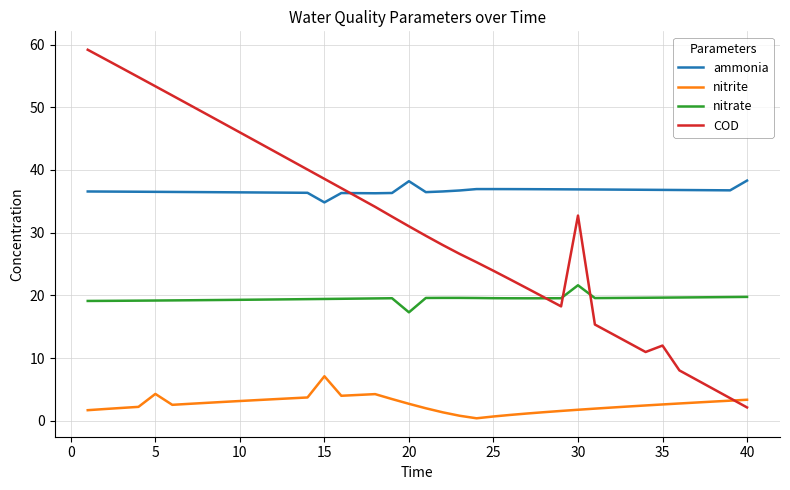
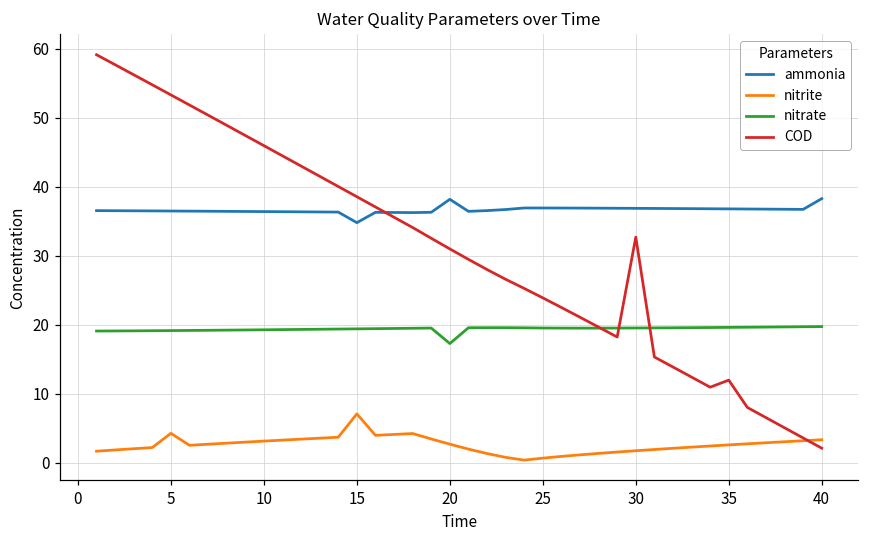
nitrate, 30: 22 -> 20
